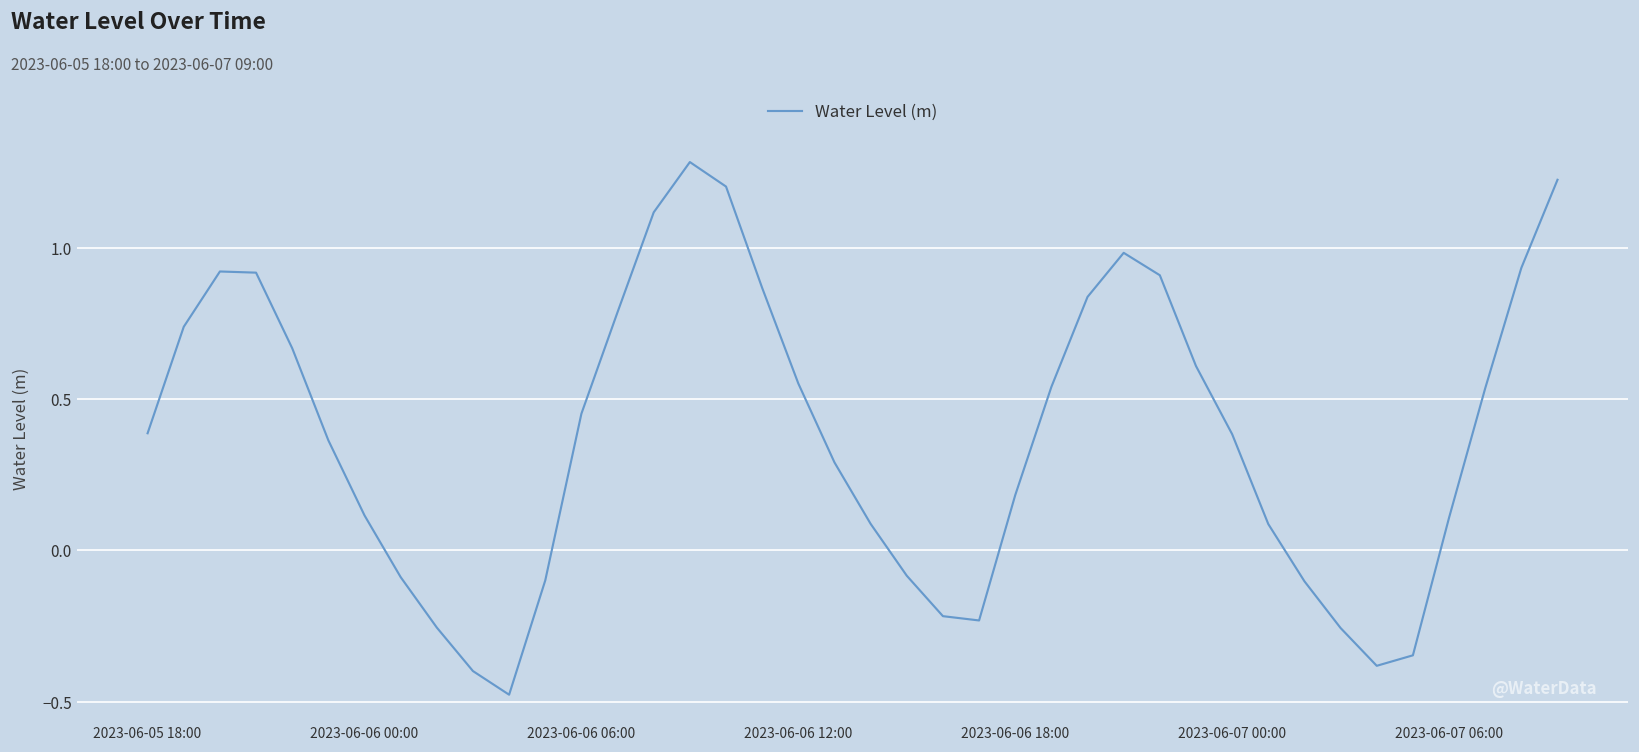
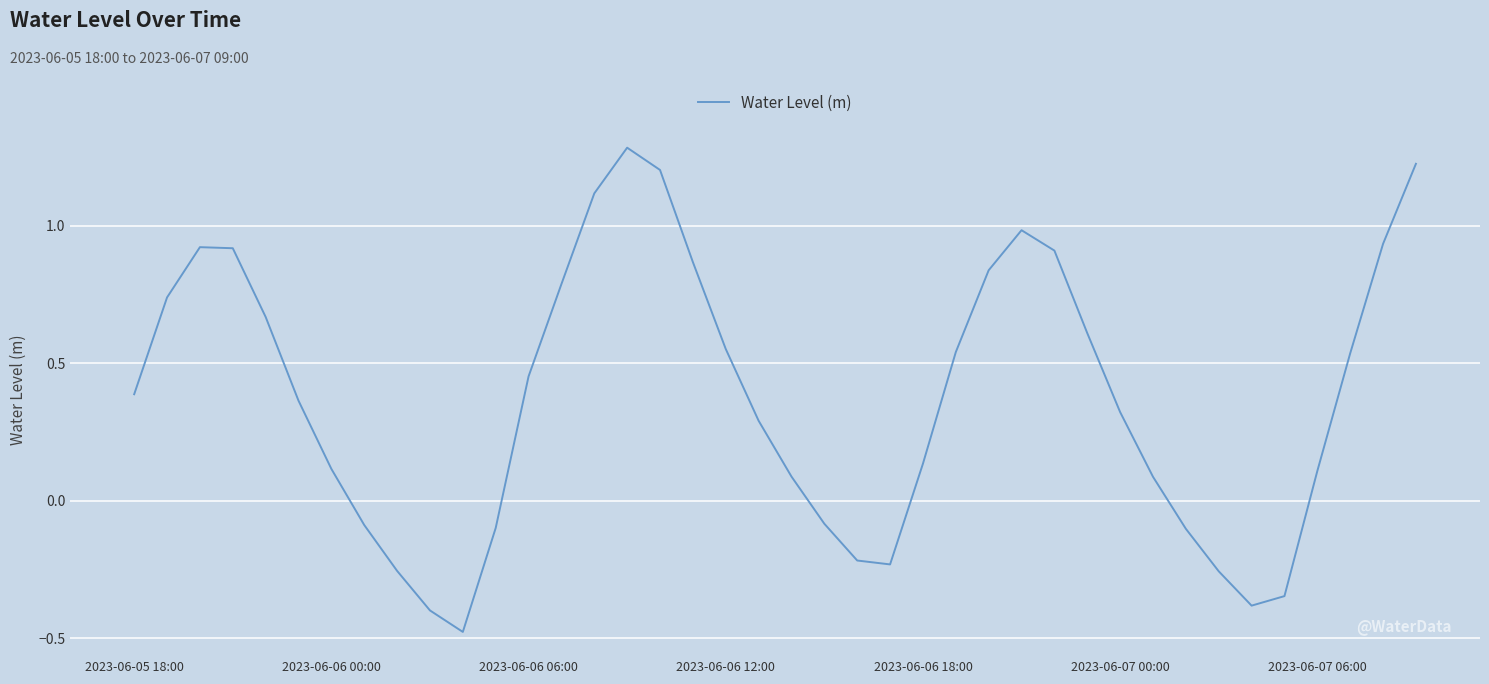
2023-06-06 18:00: 0.18 -> 0.13
2023-06-07 00:00: 0.38 -> 0.32
